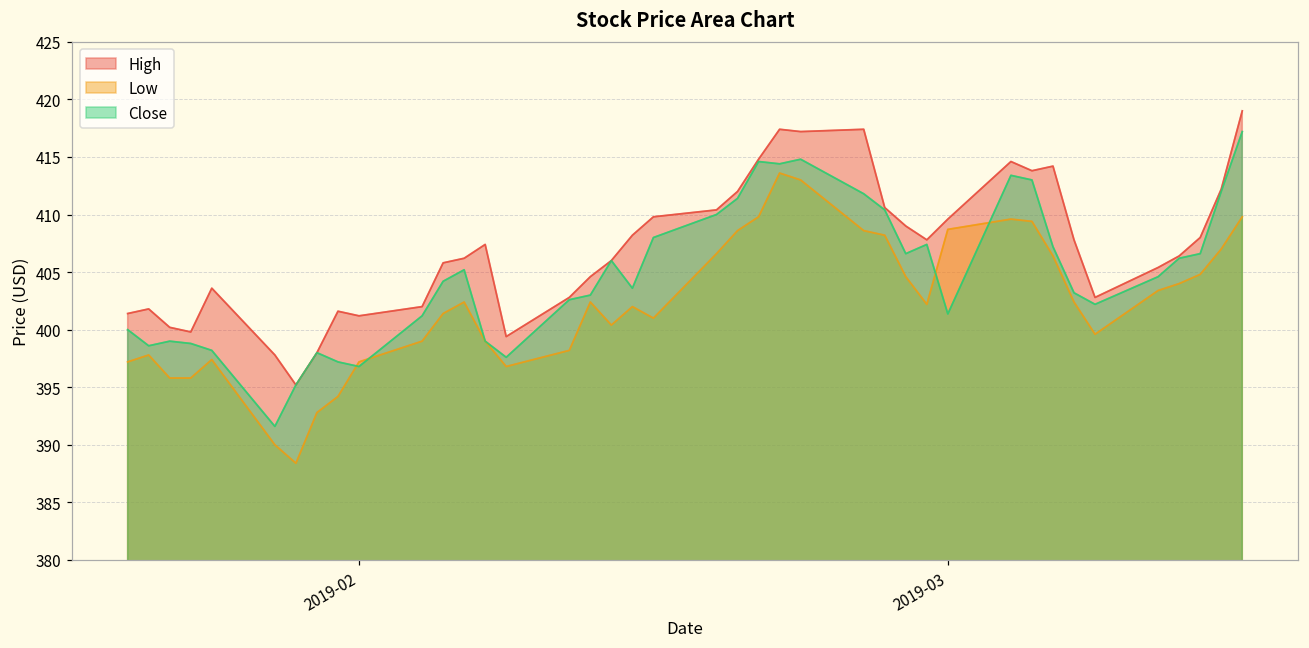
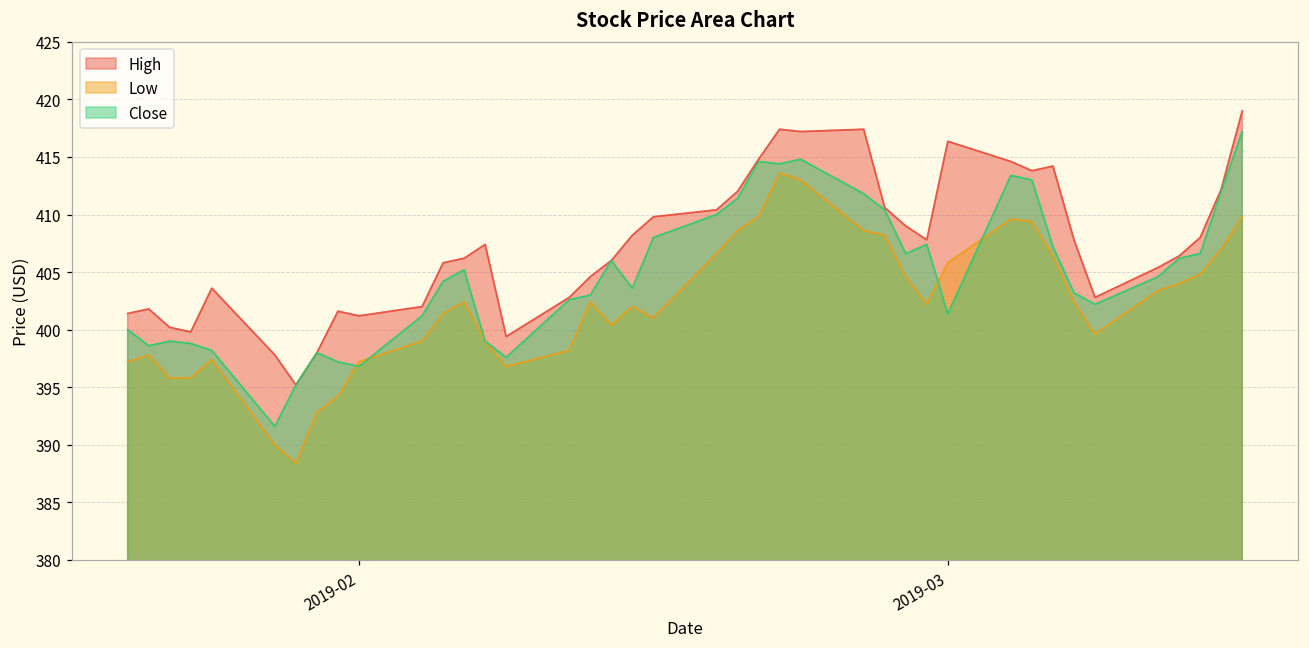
High, 2019-03: 409.6 -> 416.4
Low, 2019-03: 408.7 -> 405.8
